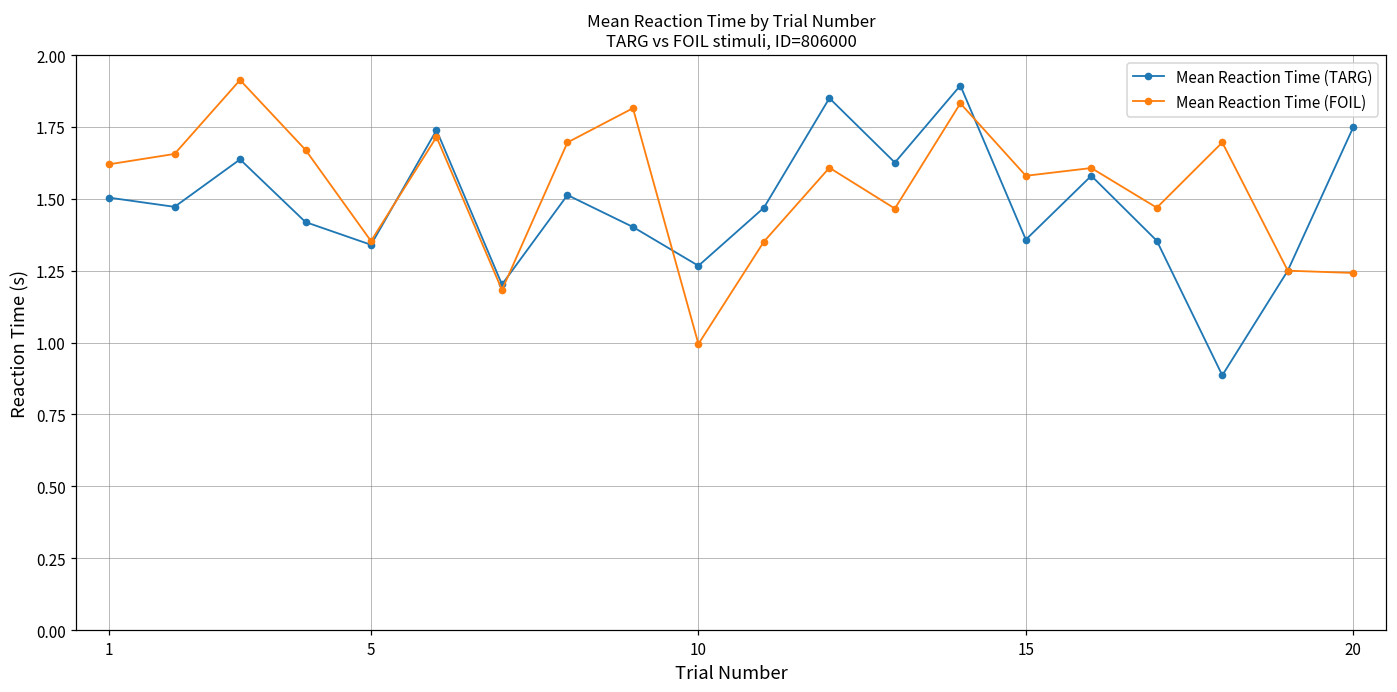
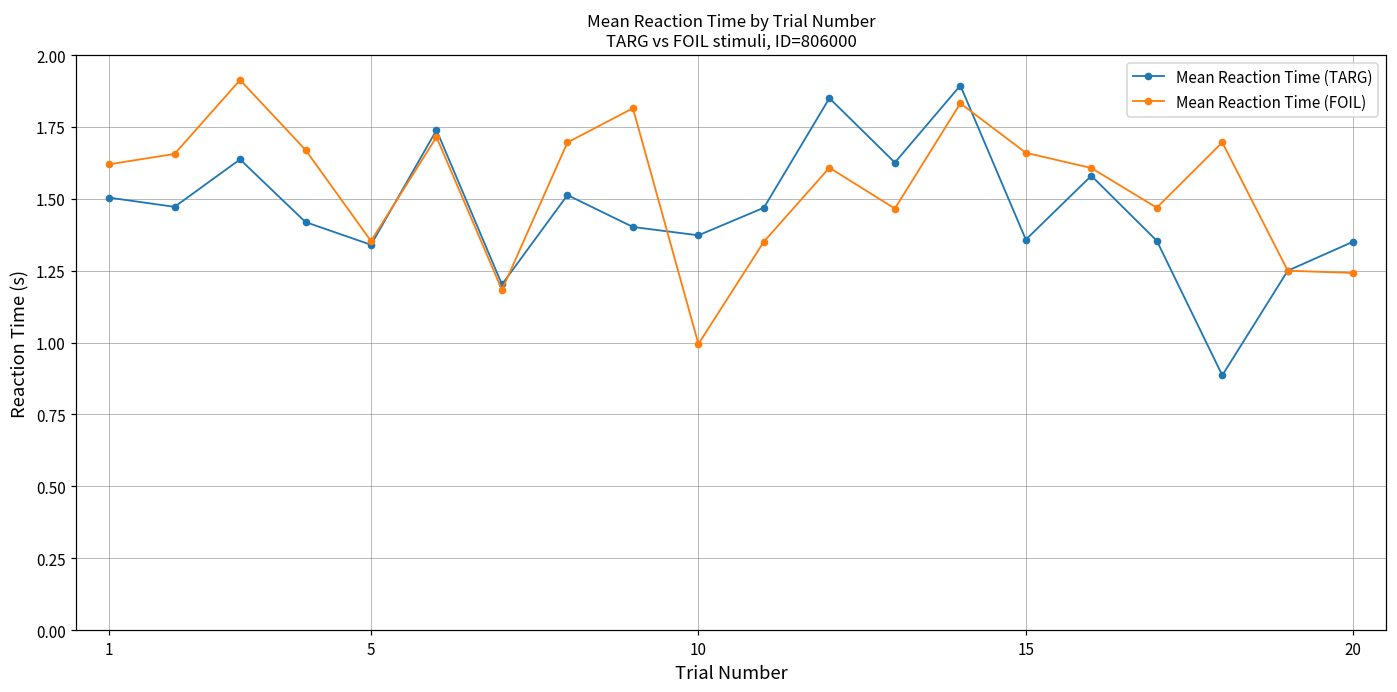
Mean Reaction Time (TARG), 10: 1.27 -> 1.37
Mean Reaction Time (FOIL), 15: 1.58 -> 1.66
Mean Reaction Time (TARG), 20: 1.75 -> 1.35
